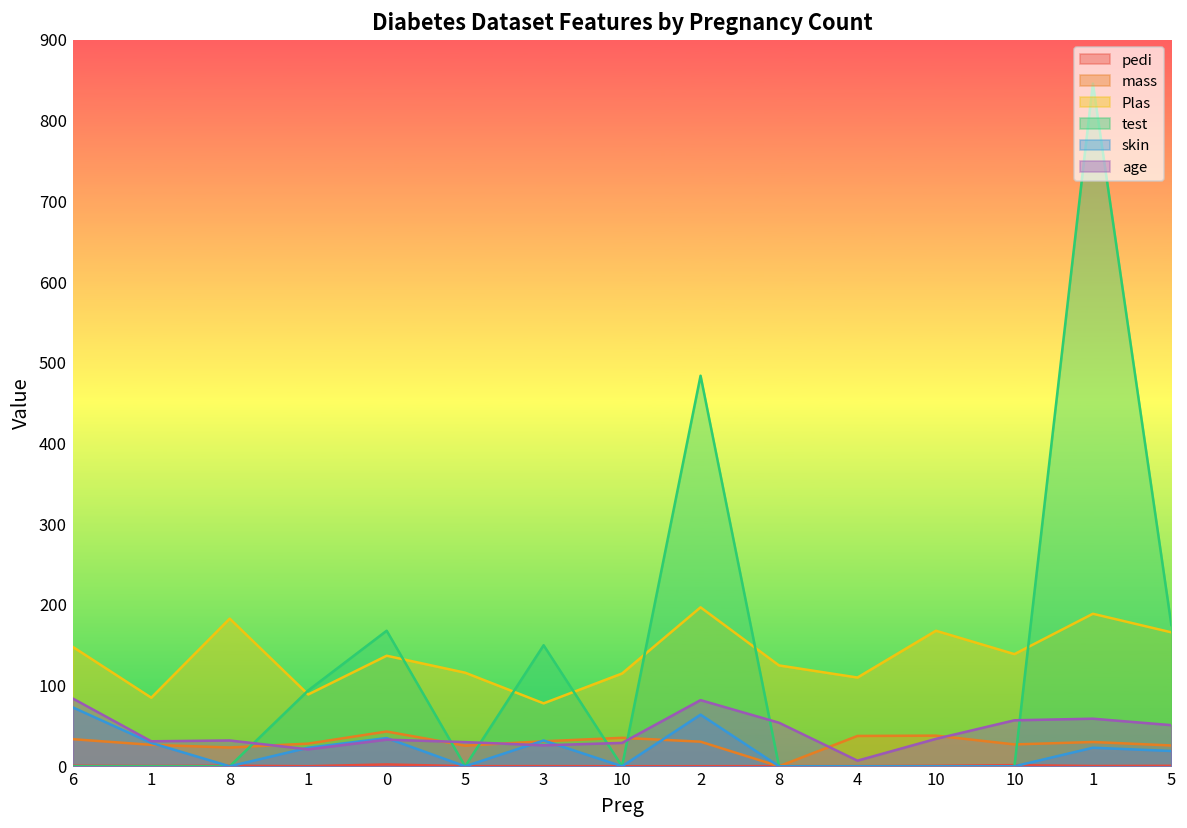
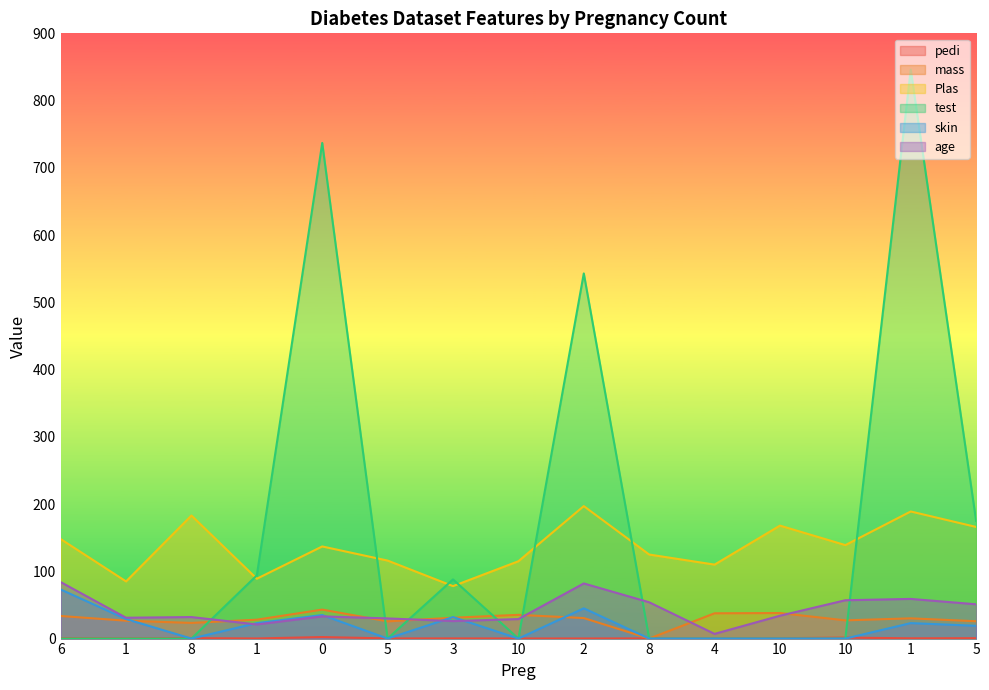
test, 0: 170 -> 740
test, 3: 150 -> 90
test, 2: 480 -> 540
skin, 2: 60 -> 50
